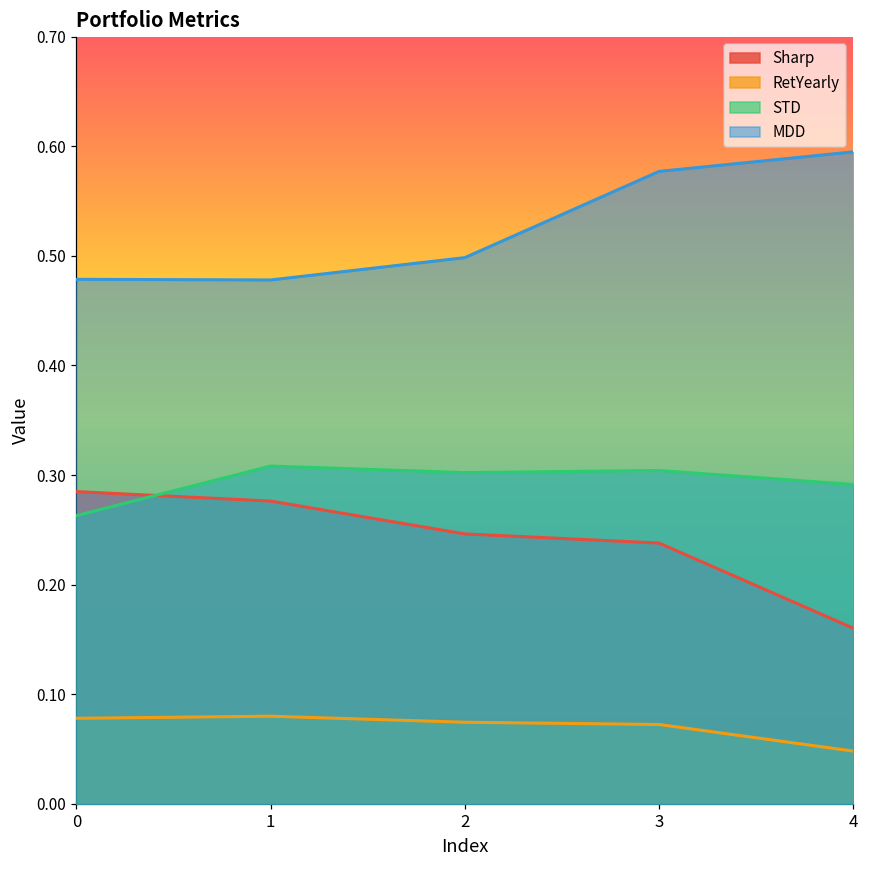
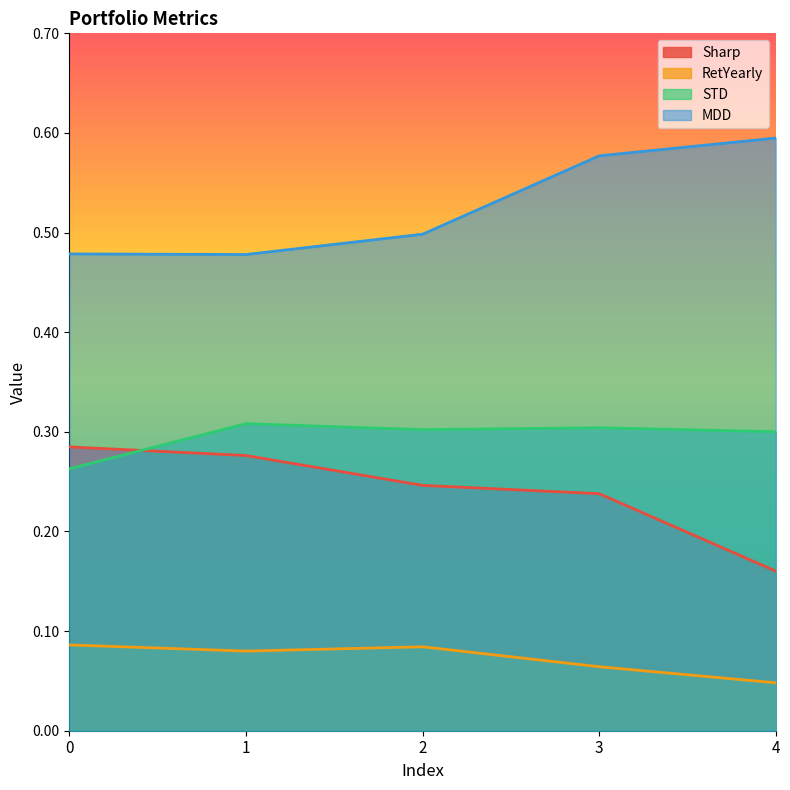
RetYearly, 0: 0.08 -> 0.09
RetYearly, 2: 0.07 -> 0.08
RetYearly, 3: 0.07 -> 0.06
STD, 4: 0.29 -> 0.30
